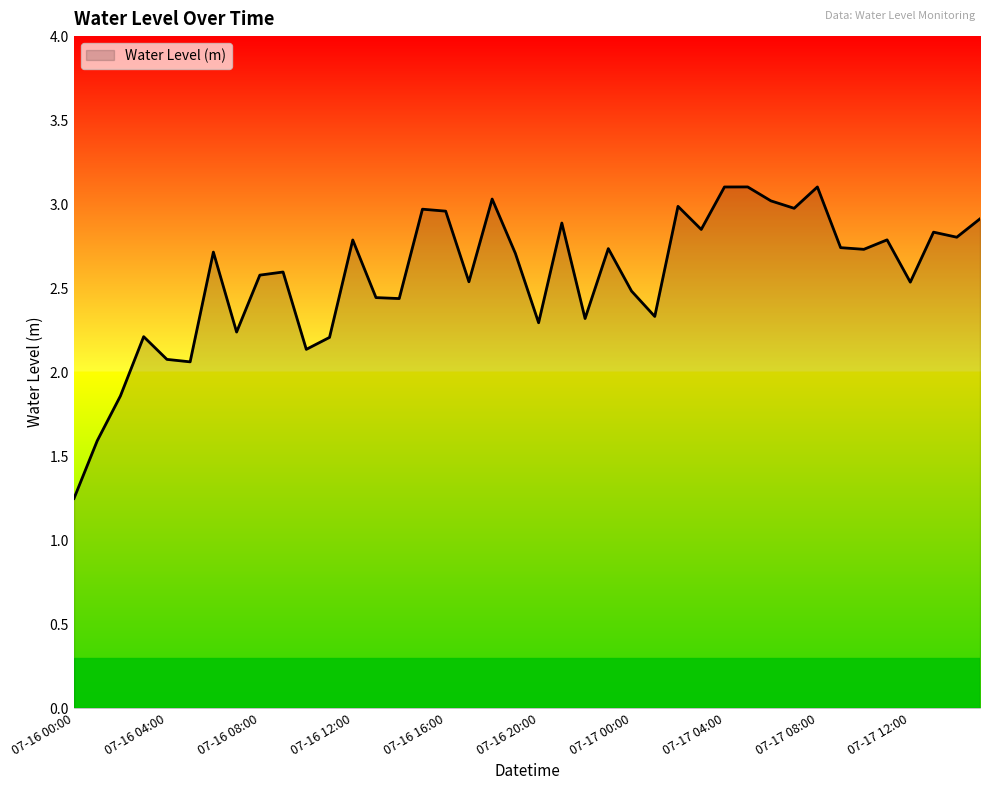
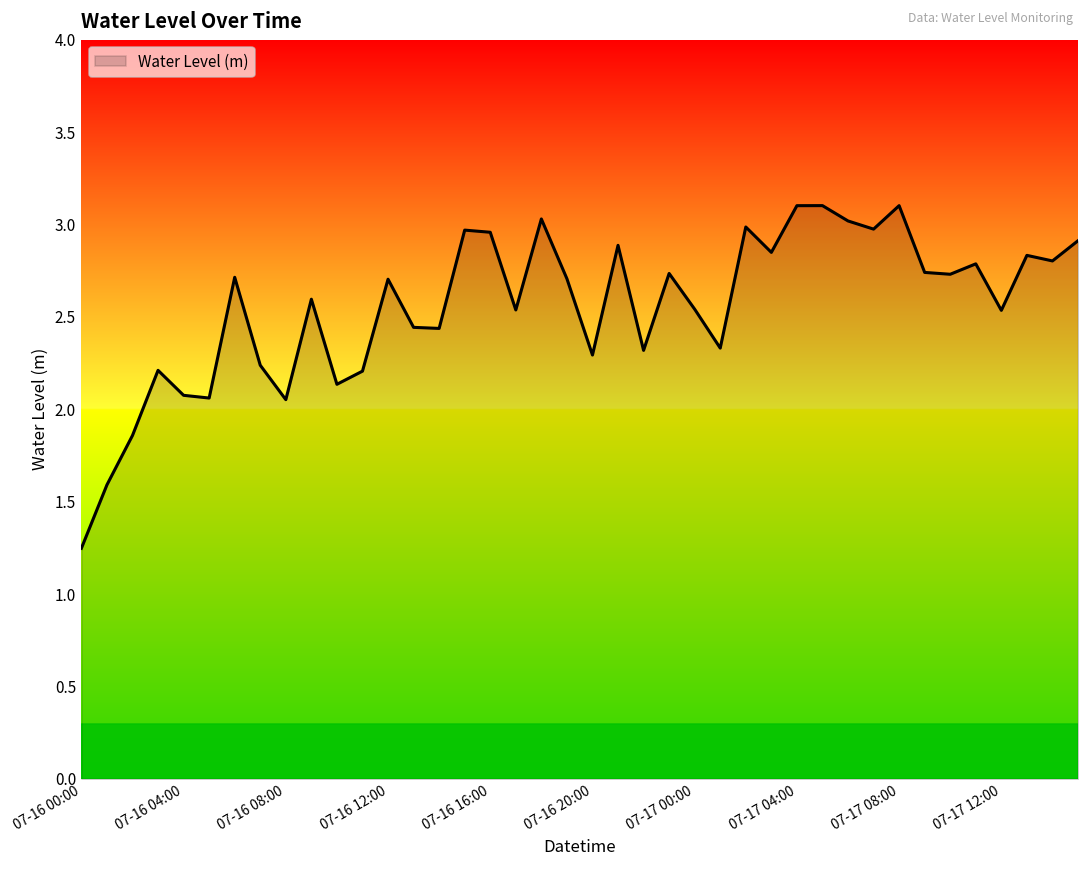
07-16 08:00: 2.58 -> 2.05
07-16 12:00: 2.79 -> 2.70
07-17 00:00: 2.48 -> 2.54
